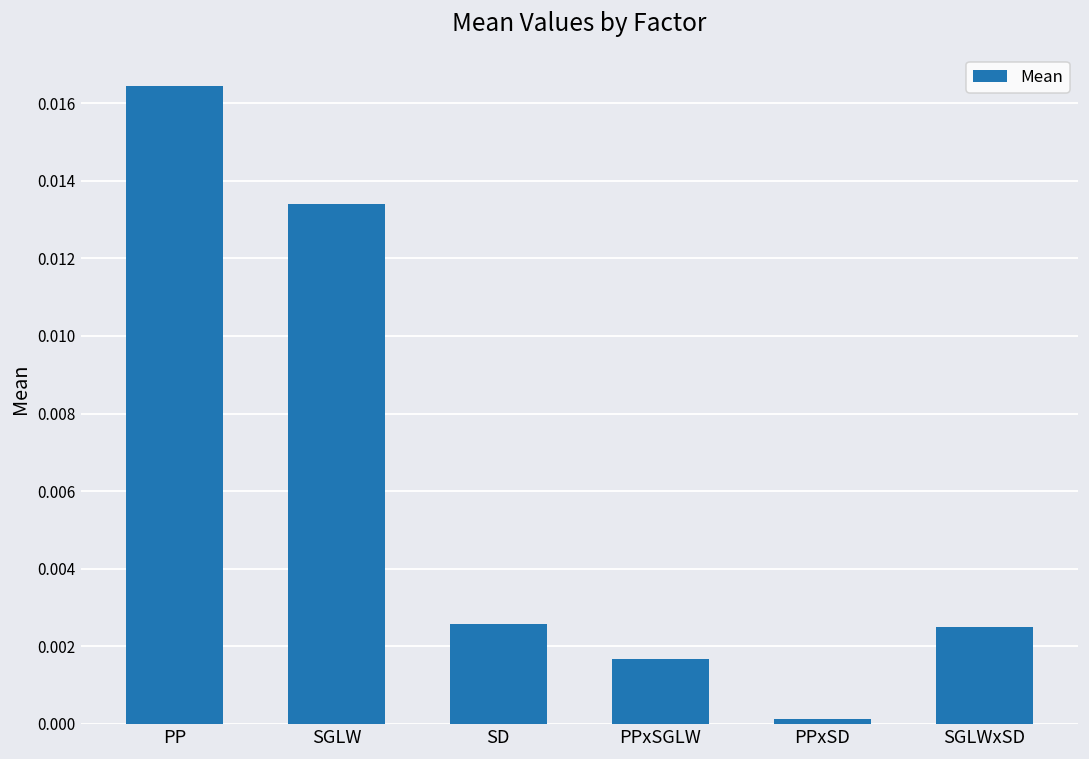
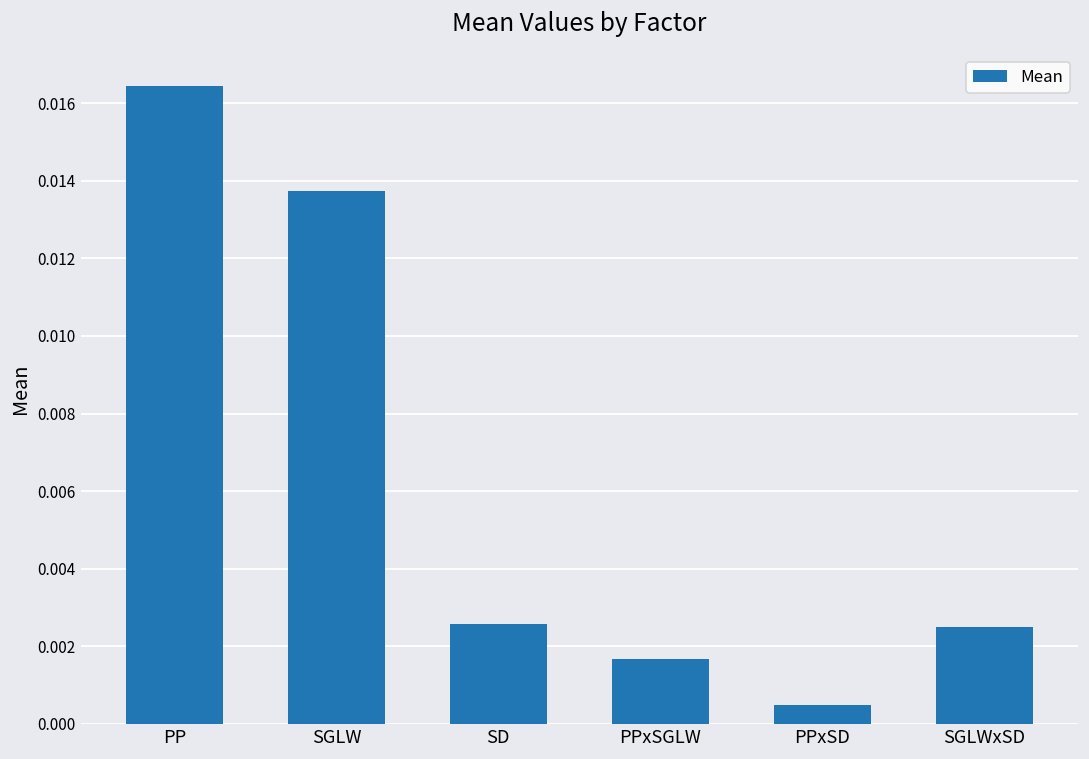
SGLW: 0.0134 -> 0.0137
PPxSD: 0.0001 -> 0.0005
